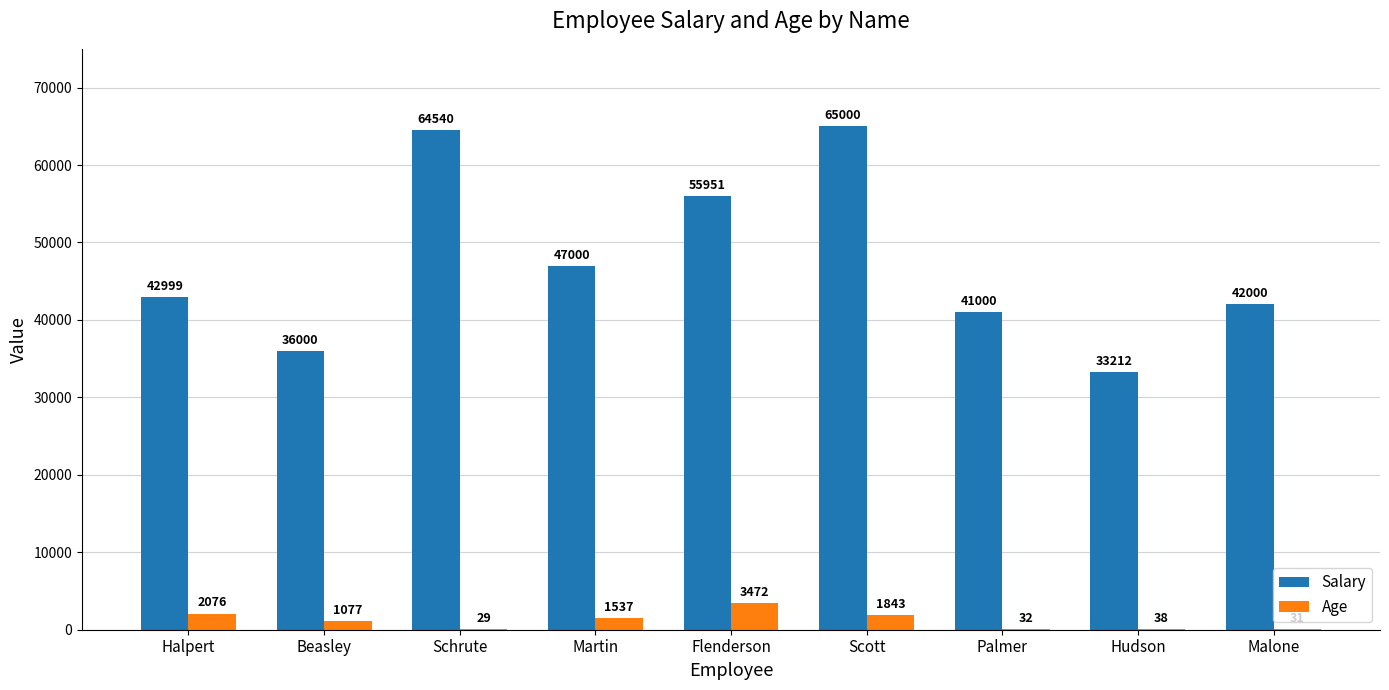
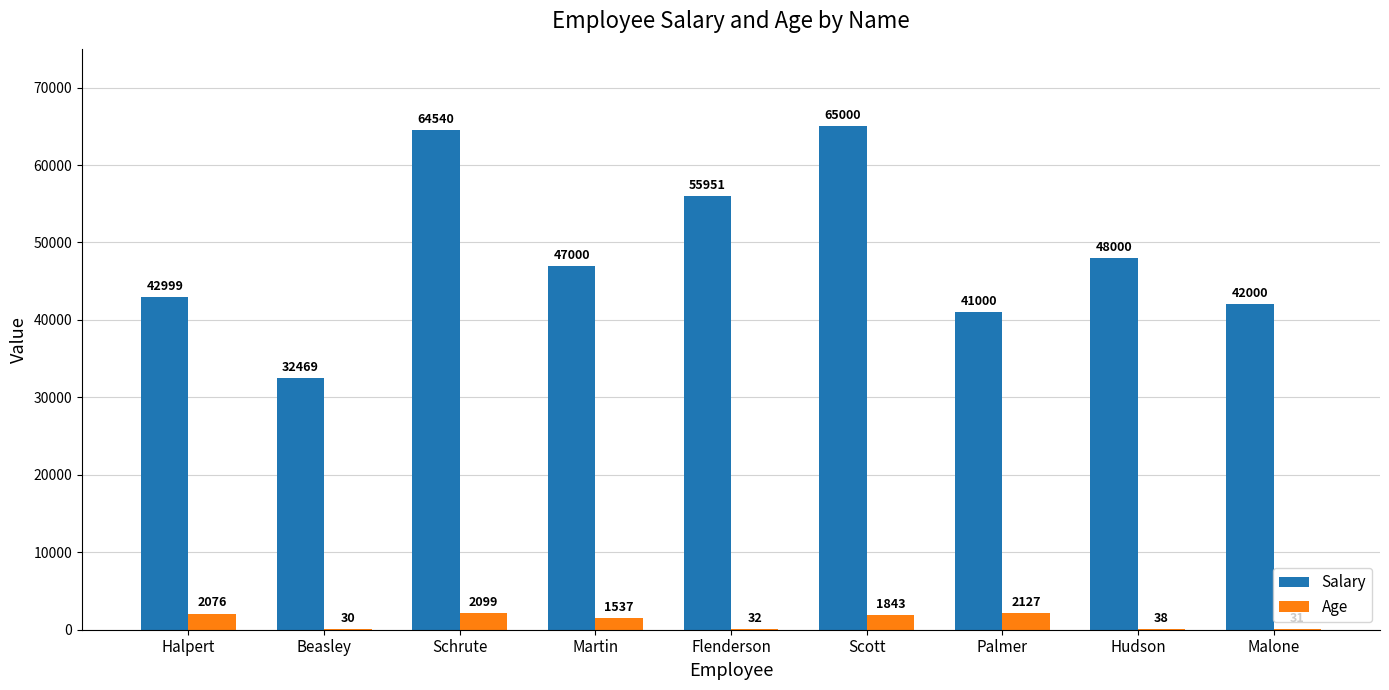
Salary, Beasley: 36000 -> 32469
Age, Beasley: 1077 -> 30
Age, Schrute: 29 -> 2099
Age, Flenderson: 3472 -> 32
Age, Palmer: 32 -> 2127
Salary, Hudson: 33212 -> 48000
